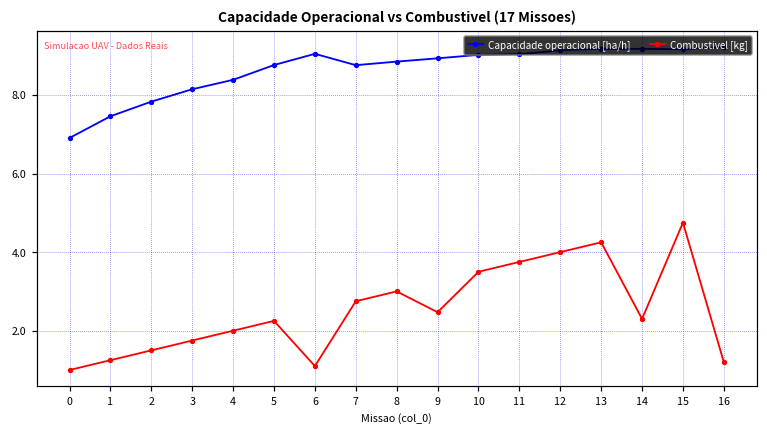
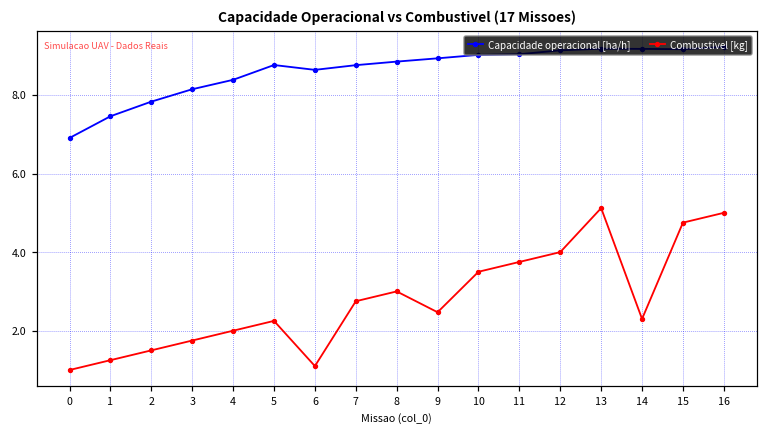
Capacidade operacional [ha/h], 6: 9.0 -> 8.6
Combustivel [kg], 13: 4.3 -> 5.1
Combustivel [kg], 16: 1.2 -> 5.0
